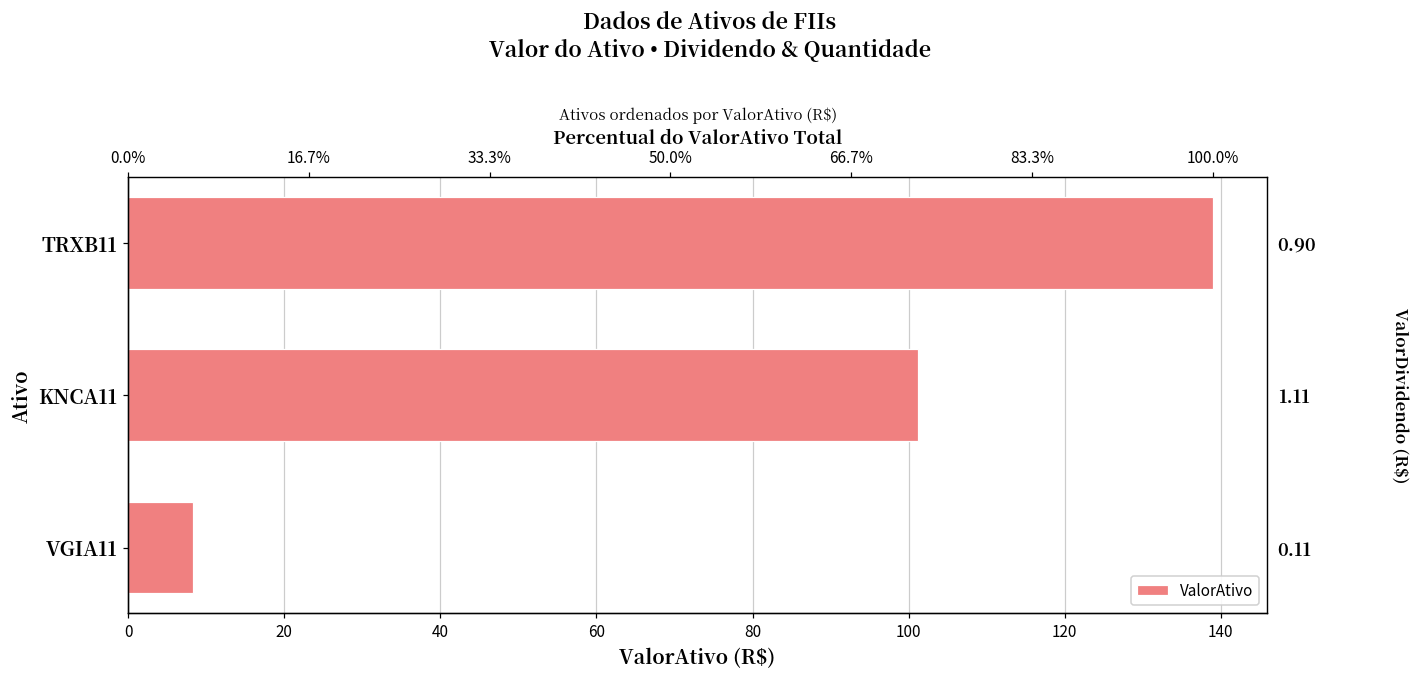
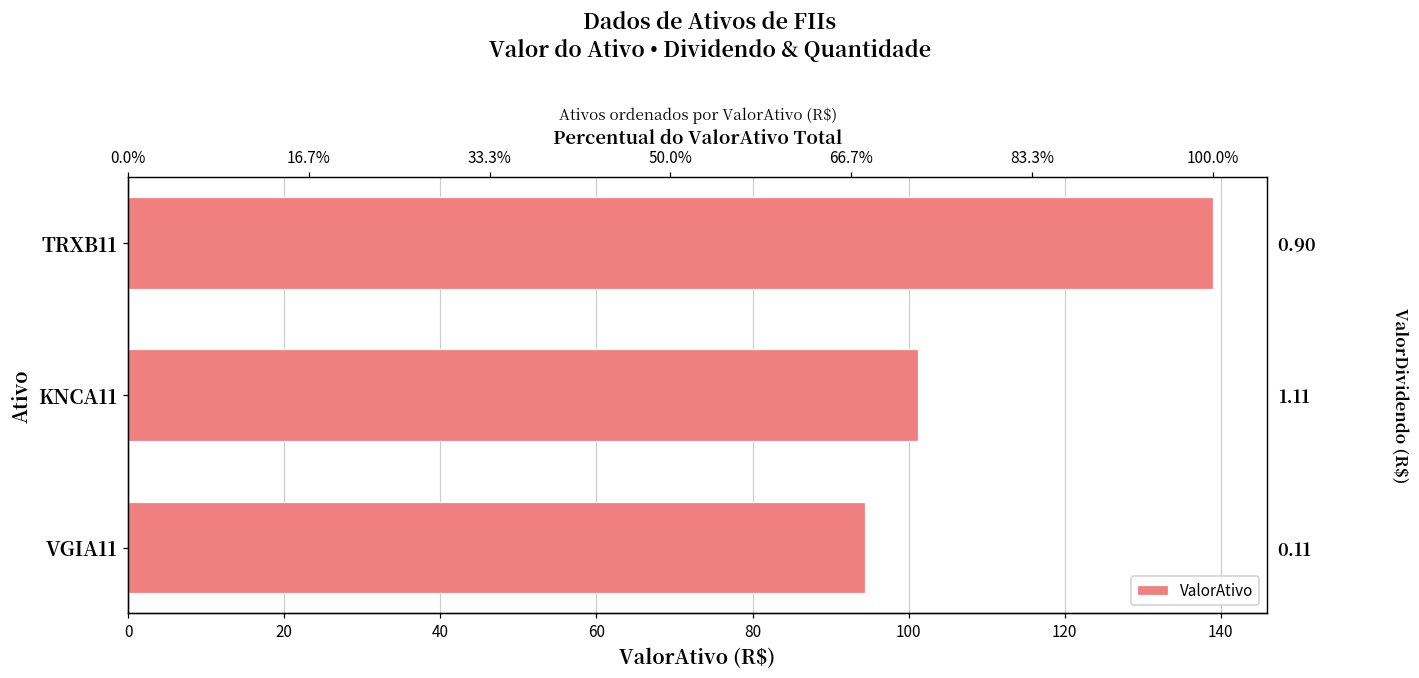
VGIA11: 8 -> 94
